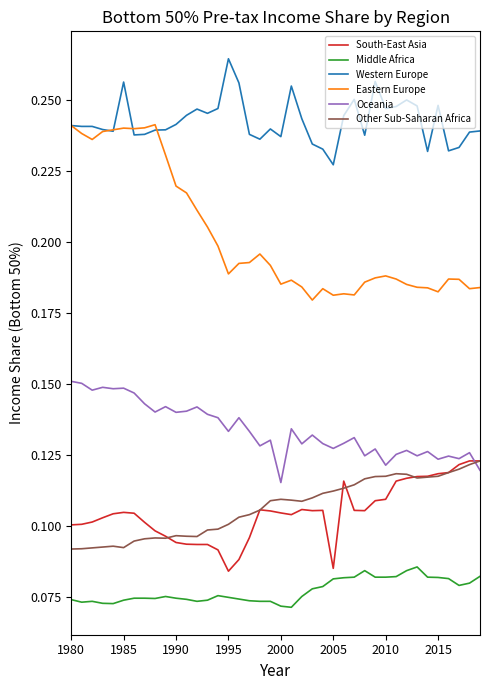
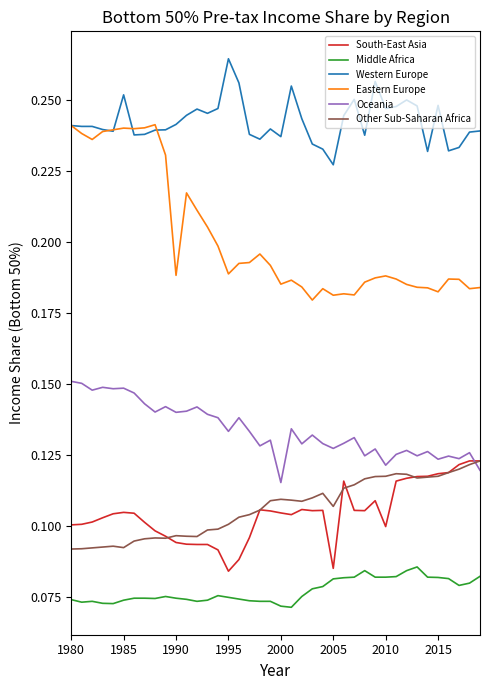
Western Europe, 1985: 0.256 -> 0.252
Eastern Europe, 1990: 0.220 -> 0.188
Other Sub-Saharan Africa, 2005: 0.112 -> 0.107
South-East Asia, 2010: 0.109 -> 0.100
